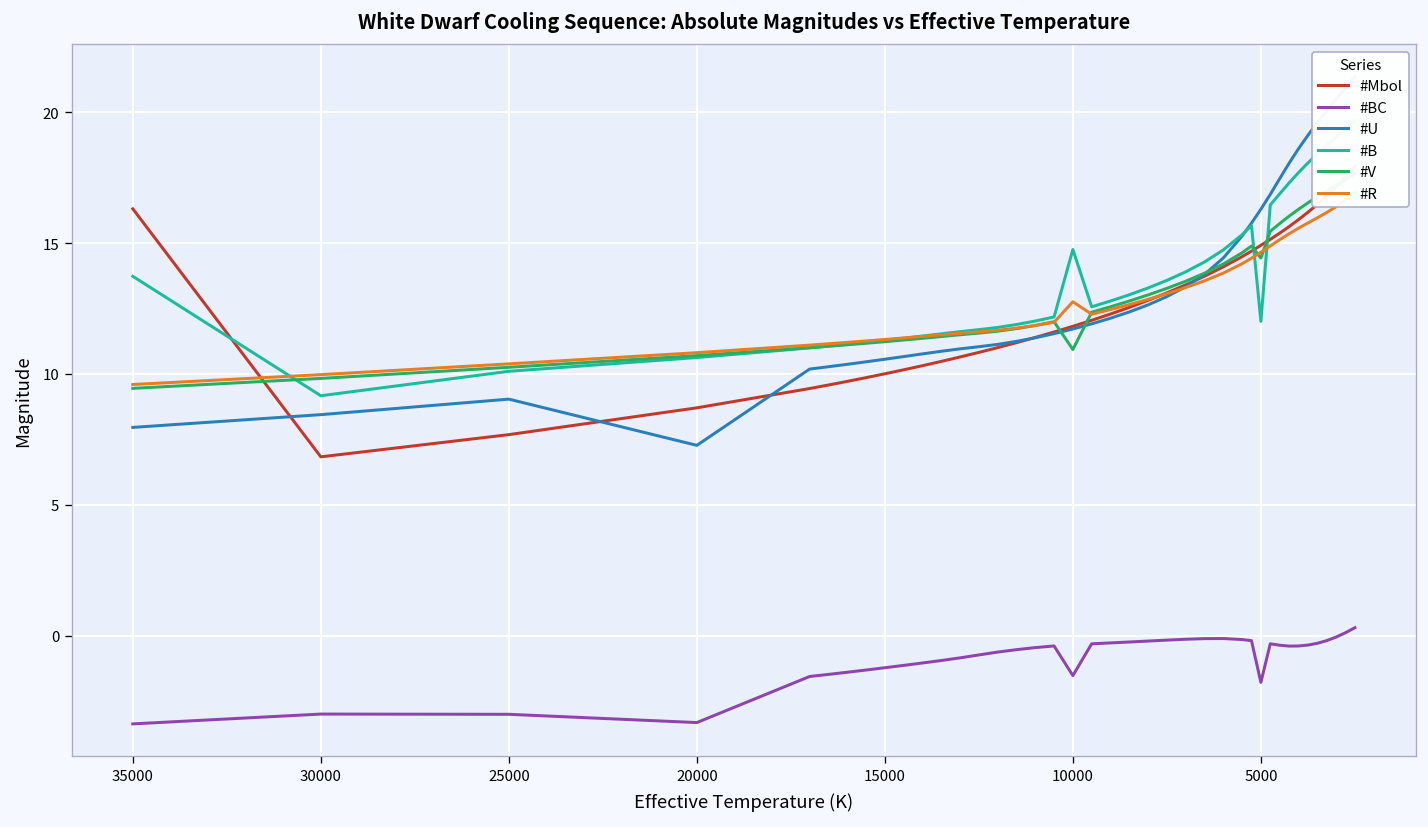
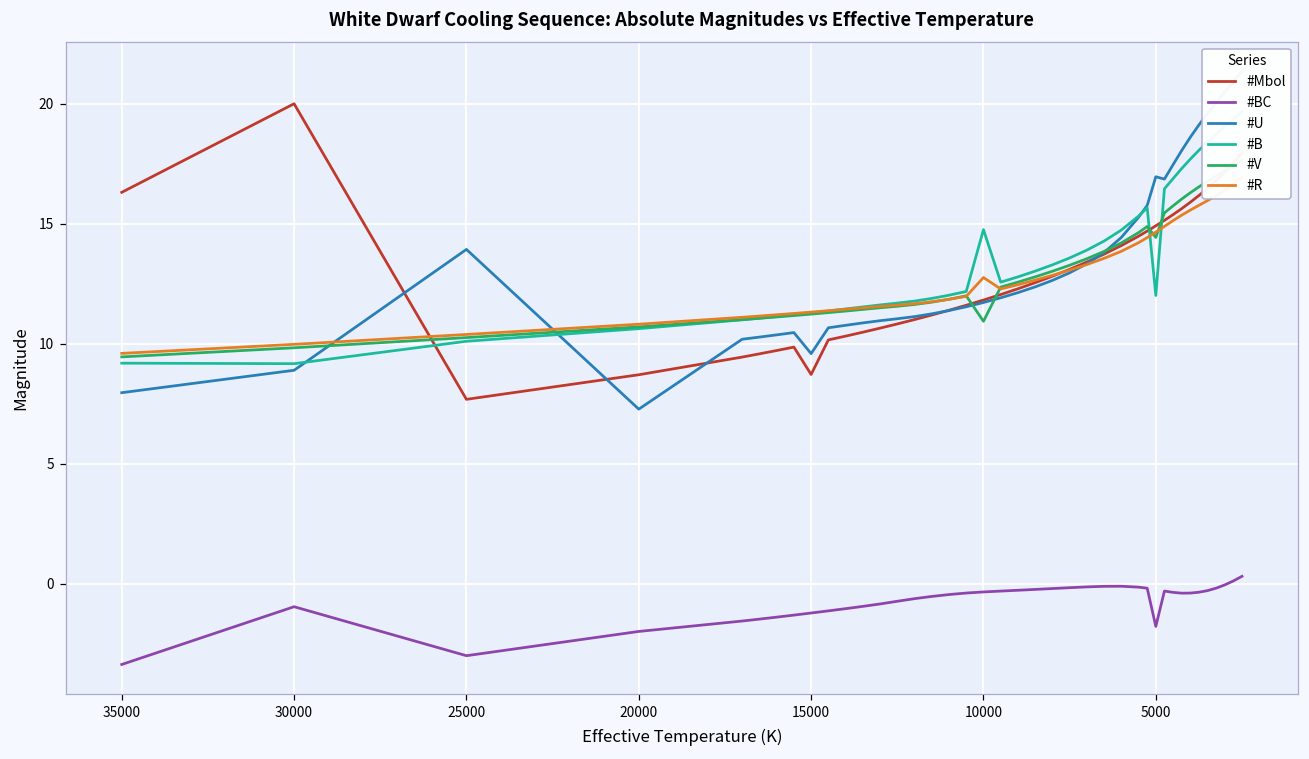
#B, 35000: 13.7 -> 9.2
#Mbol, 30000: 6.8 -> 20.0
#BC, 30000: -3.0 -> -1.0
#U, 30000: 8.4 -> 8.9
#U, 25000: 9.0 -> 13.9
#BC, 20000: -3.3 -> -2.0
#Mbol, 15000: 10.0 -> 8.7
#U, 15000: 10.6 -> 9.6
#BC, 10000: -1.5 -> -0.3
#U, 5000: 16.3 -> 17.0
